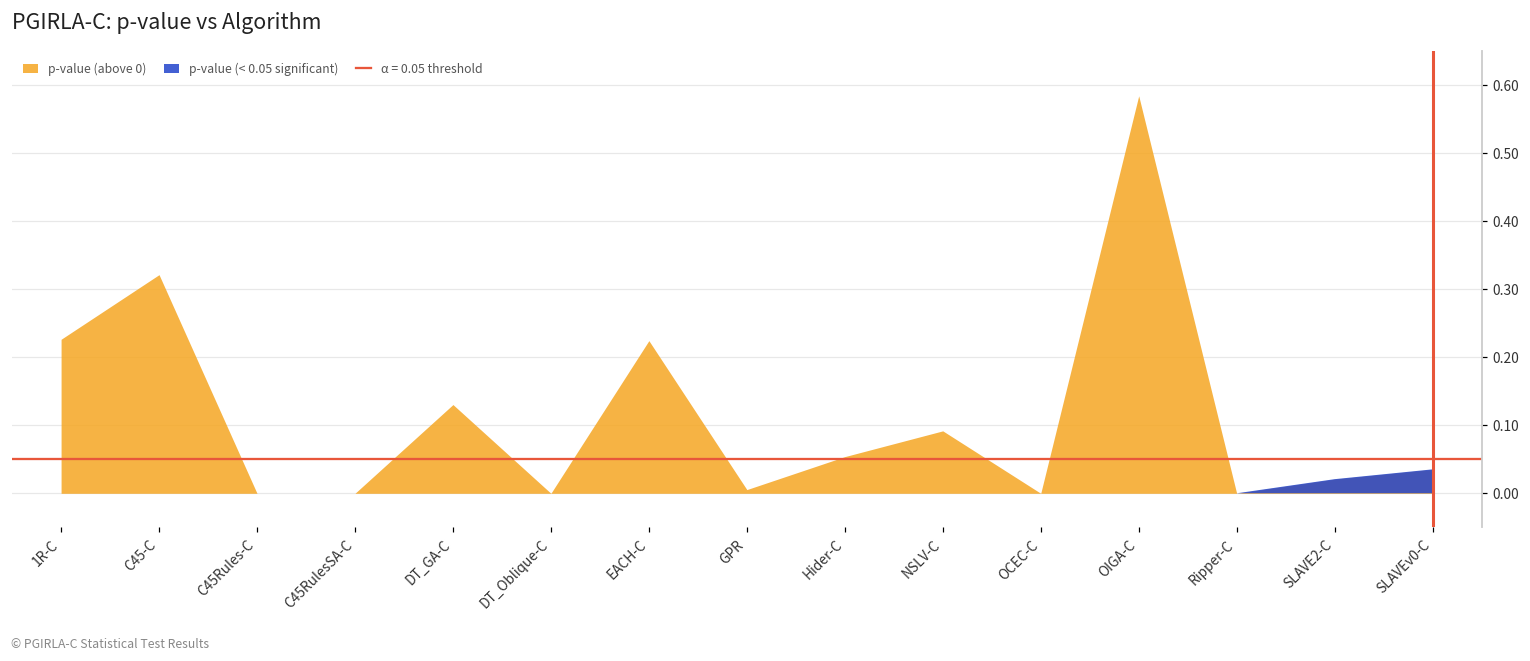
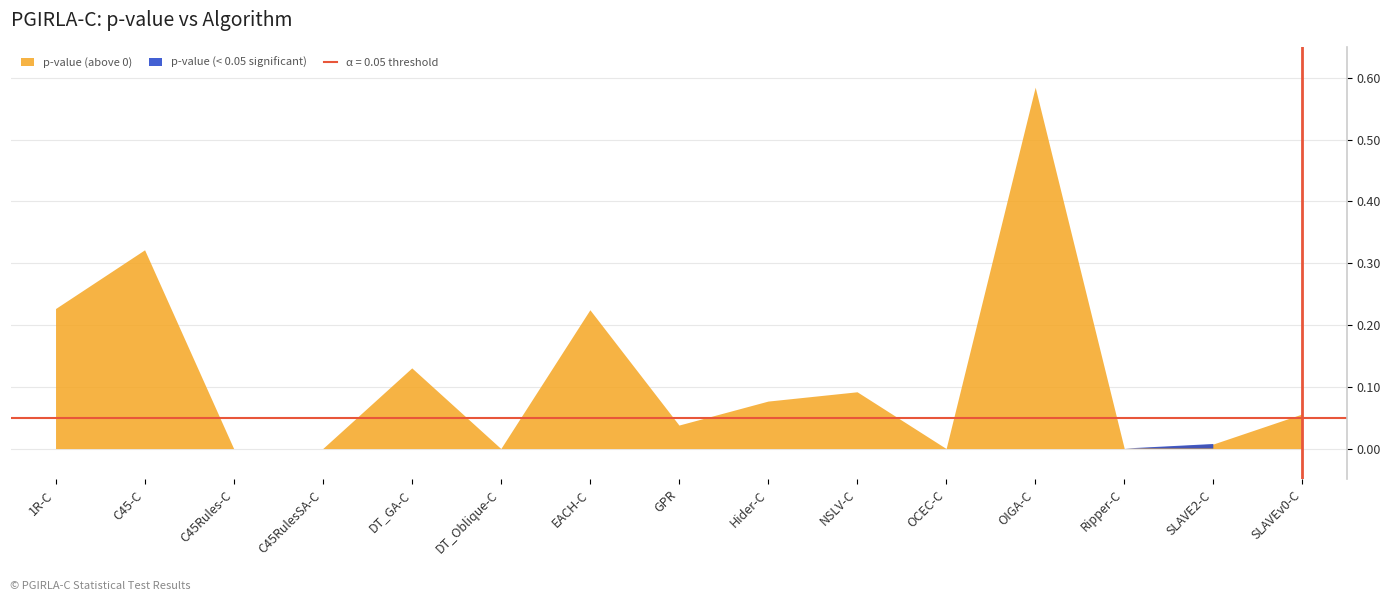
GPR: 0.01 -> 0.04
Hider-C: 0.05 -> 0.08
SLAVE2-C: 0.02 -> 0.01
SLAVEv0-C: 0.04 -> 0.06
